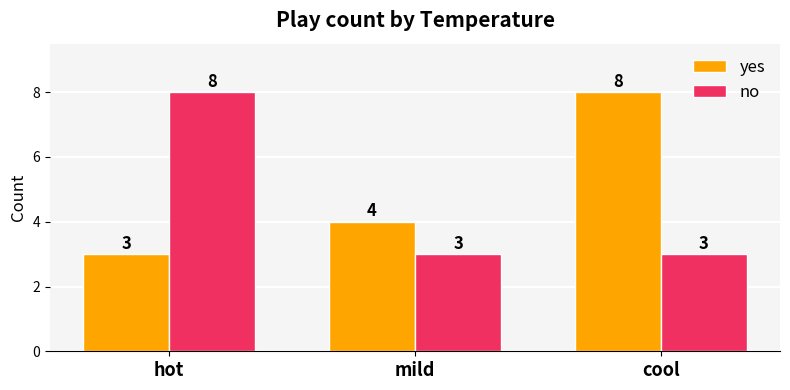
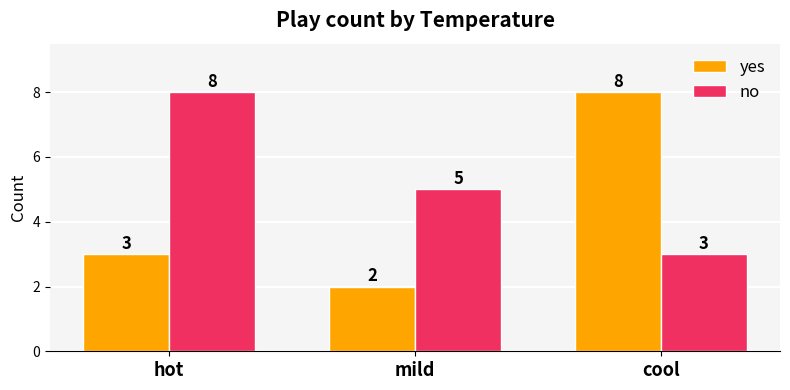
yes, mild: 4 -> 2
no, mild: 3 -> 5
